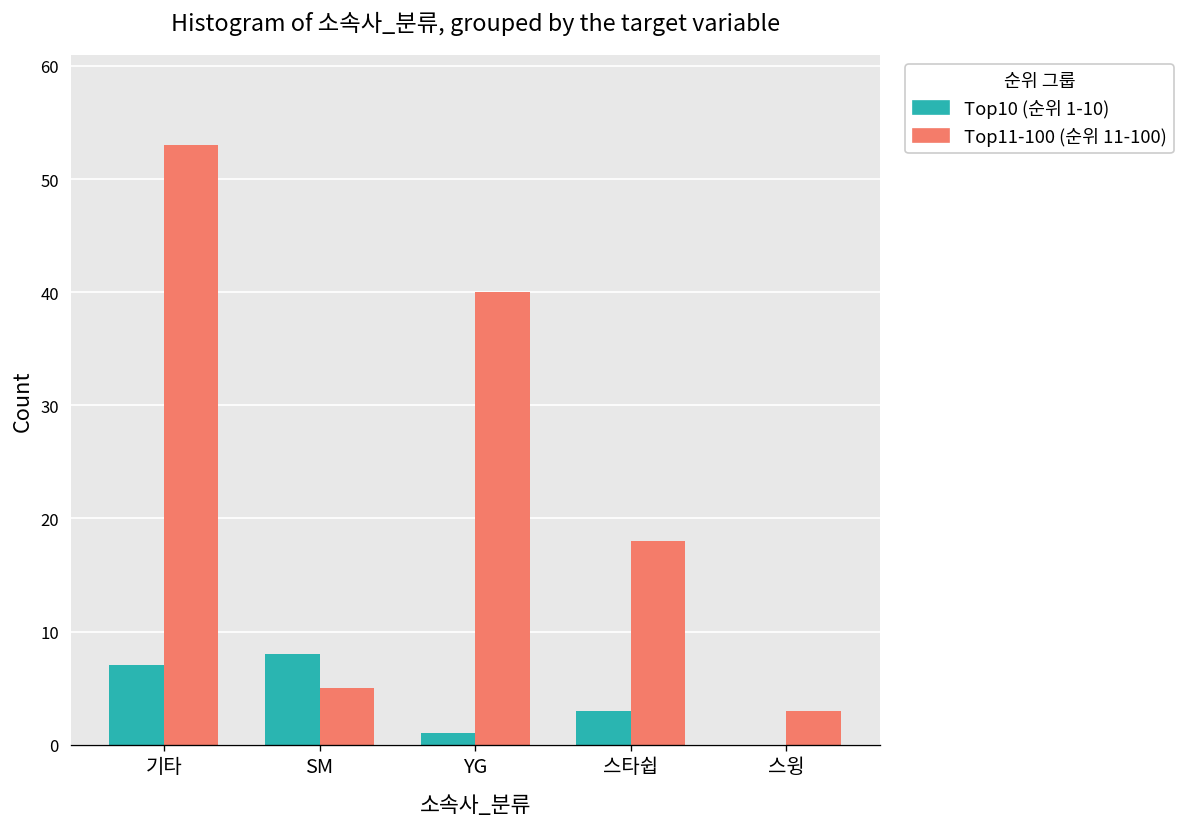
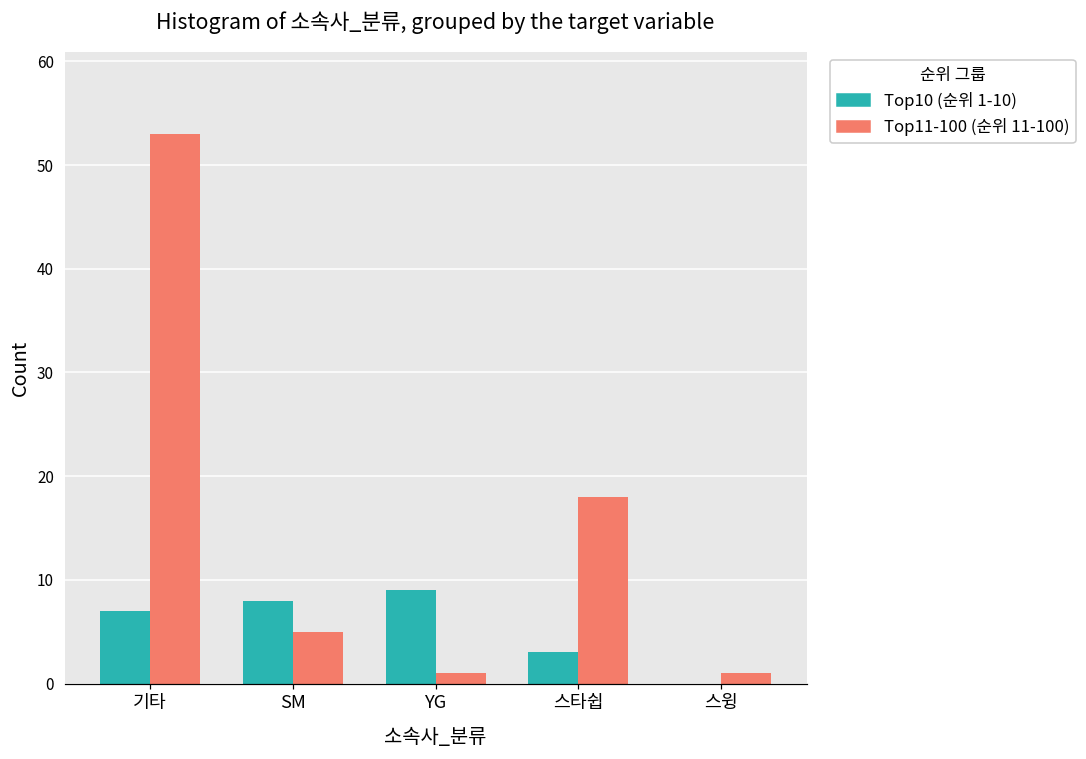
Top10 (순위 1-10), YG: 1 -> 9
Top11-100 (순위 11-100), YG: 40 -> 1
Top11-100 (순위 11-100), 스윙: 3 -> 1
